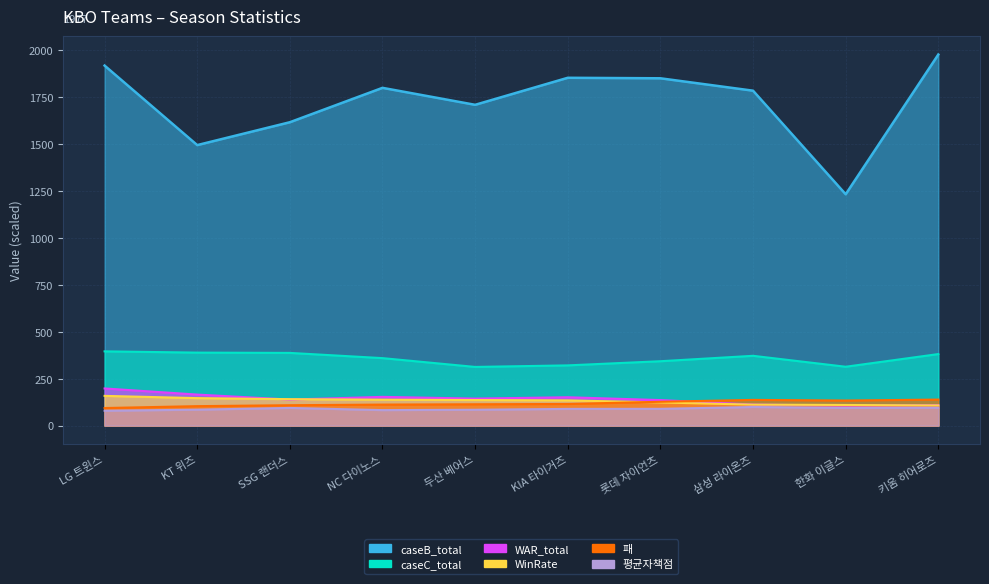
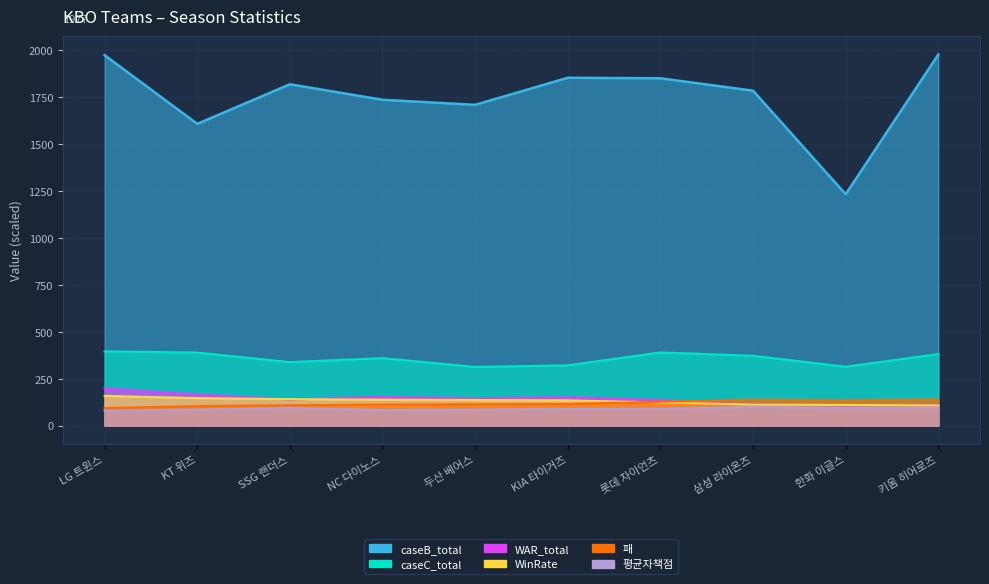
caseB_total, LG 트윈스: 1920 -> 1970
caseB_total, KT 위즈: 1490 -> 1610
caseB_total, SSG 랜더스: 1620 -> 1820
caseC_total, SSG 랜더스: 390 -> 340
caseB_total, NC 다이노스: 1800 -> 1740
caseC_total, 롯데 자이언츠: 340 -> 390
